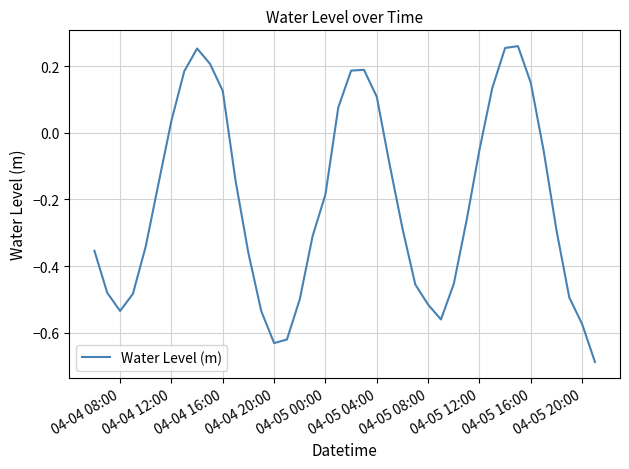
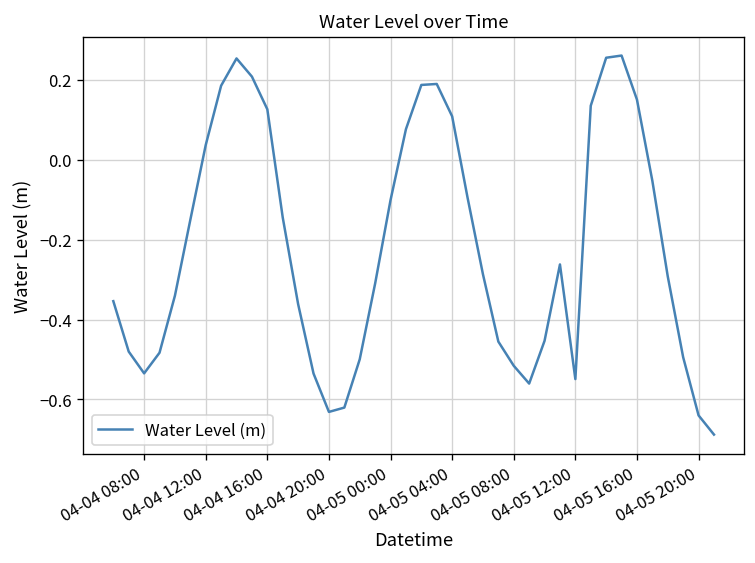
04-05 00:00: -0.18 -> -0.10
04-05 12:00: -0.05 -> -0.55
04-05 20:00: -0.57 -> -0.64
